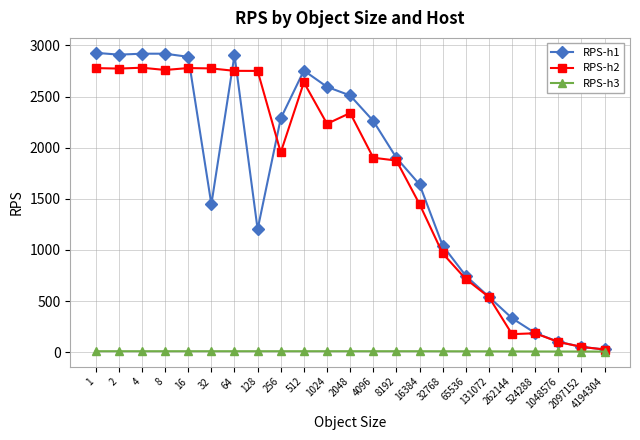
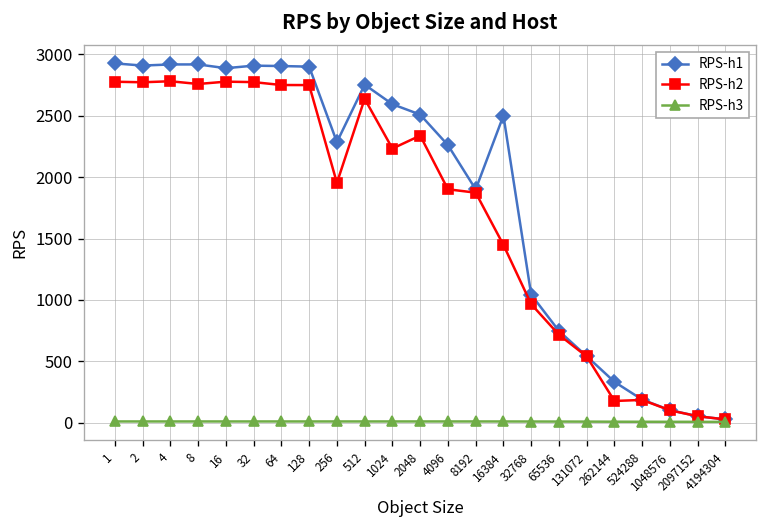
RPS-h1, 32: 1450 -> 2910
RPS-h1, 128: 1200 -> 2900
RPS-h1, 16384: 1640 -> 2500
